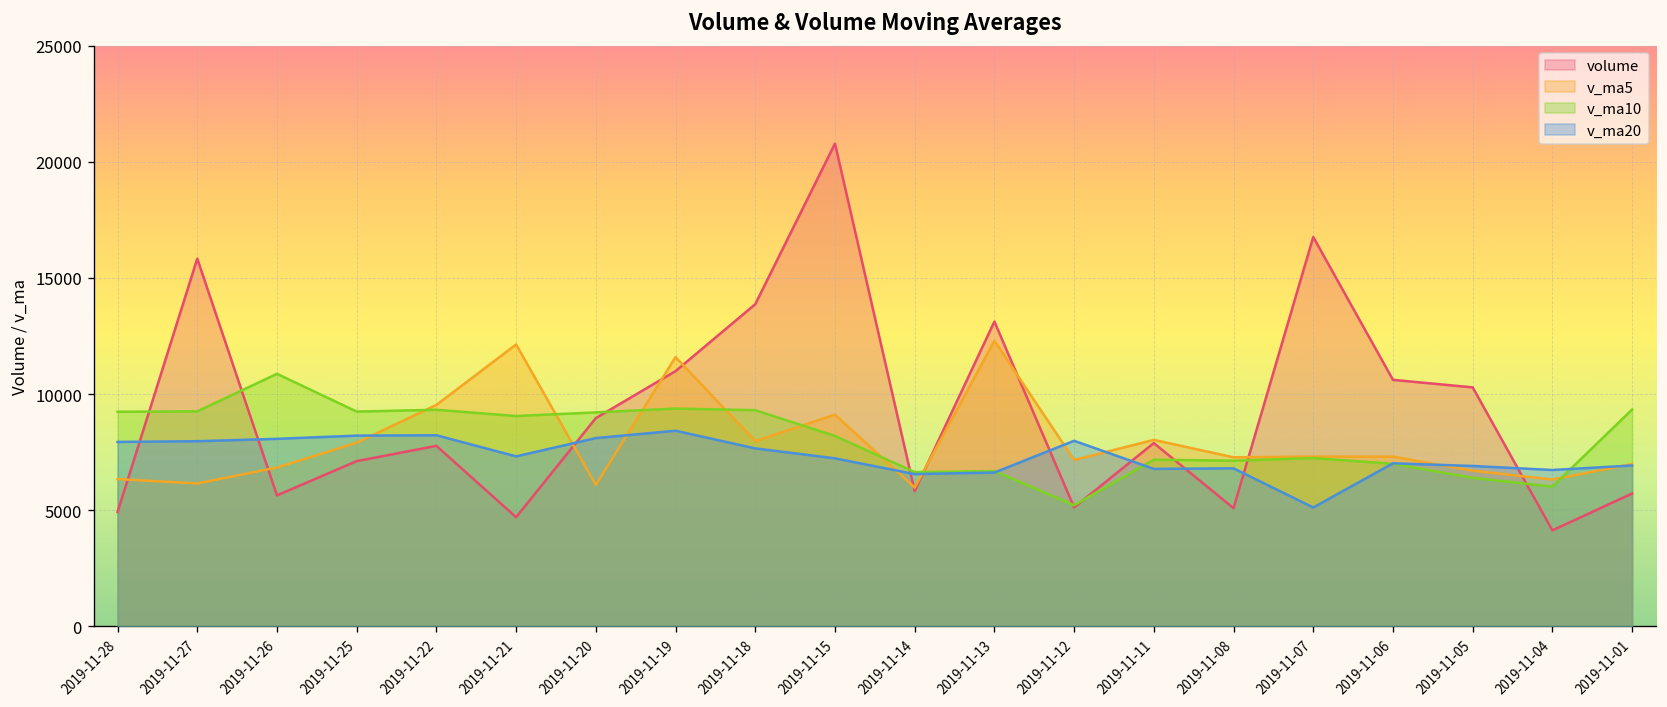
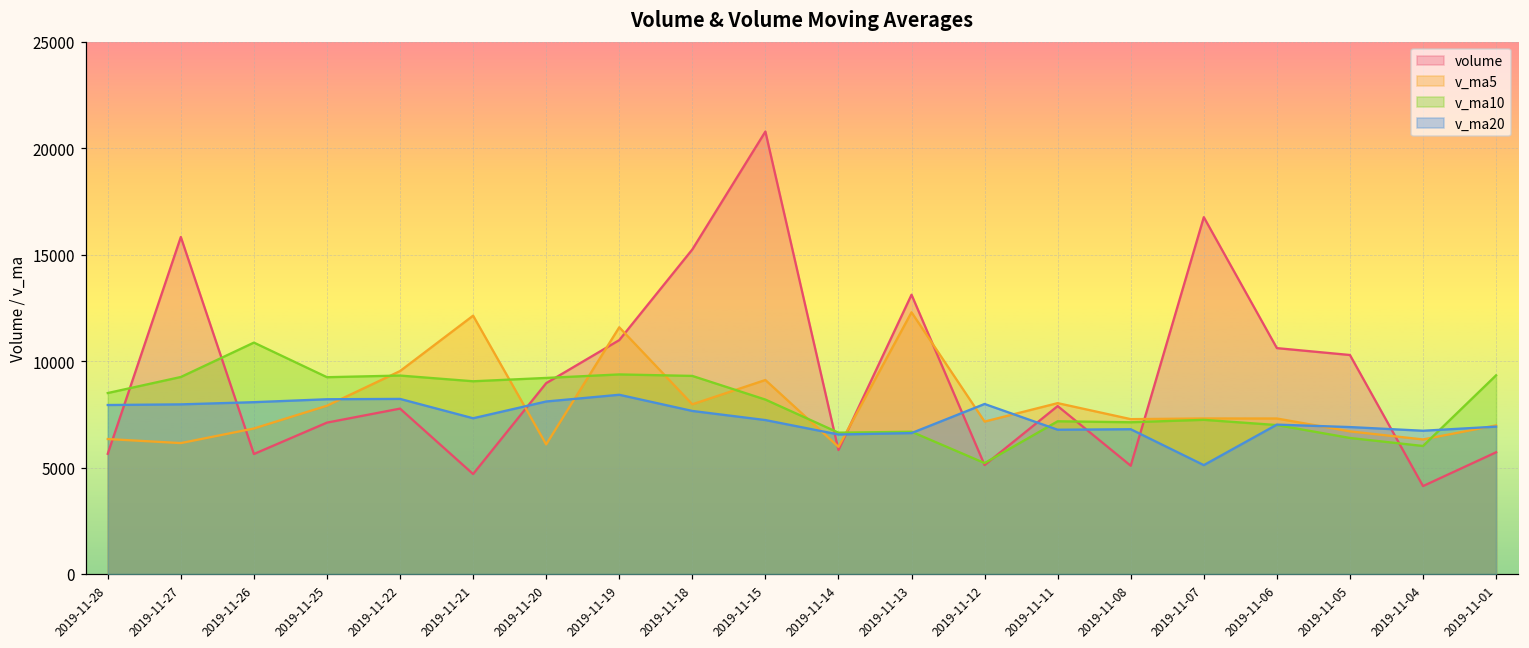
volume, 2019-11-28: 4900 -> 5600
v_ma10, 2019-11-28: 9200 -> 8500
volume, 2019-11-18: 13900 -> 15200
